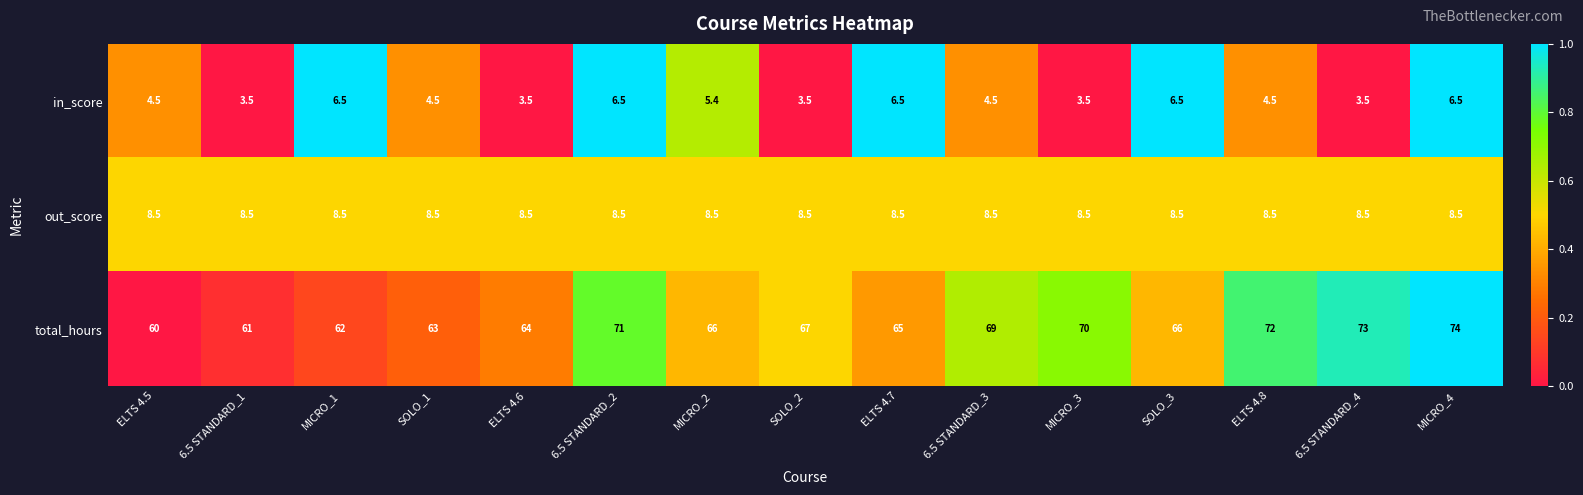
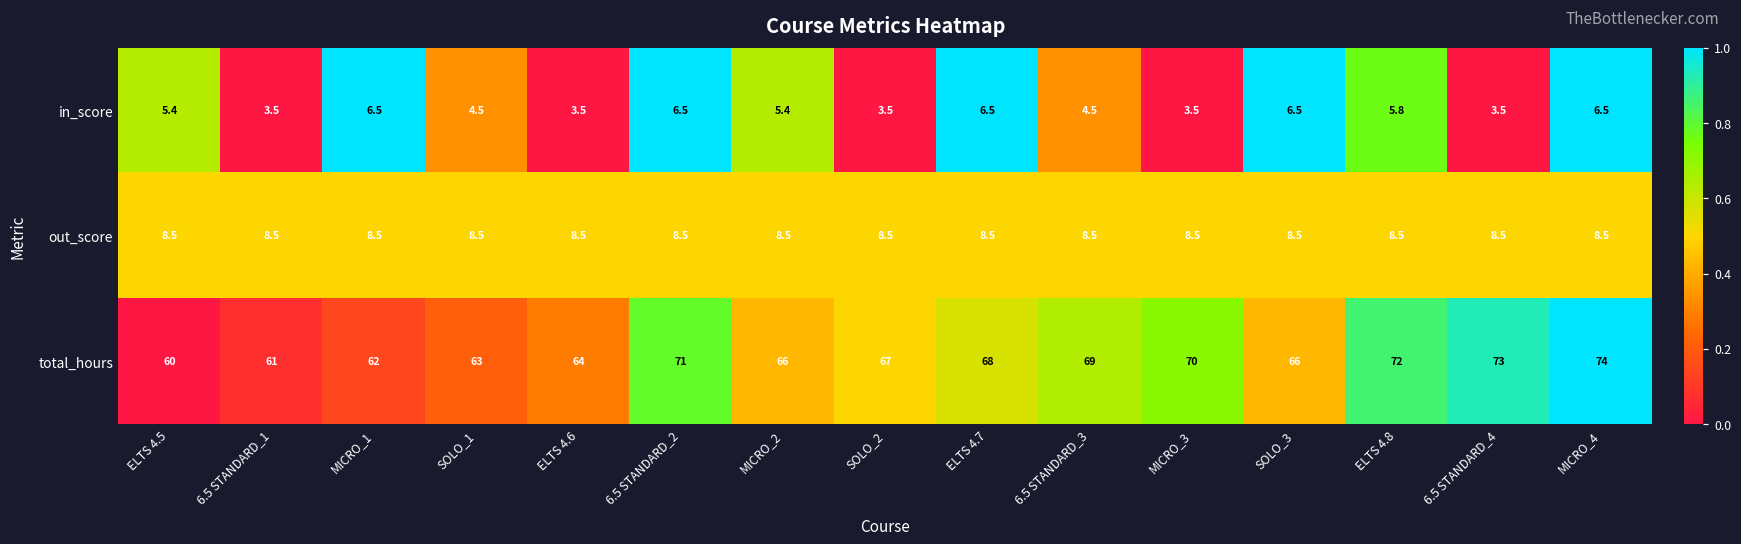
in_score, ELTS 4.5: 4.5 -> 5.4
in_score, ELTS 4.8: 4.5 -> 5.8
total_hours, ELTS 4.7: 65 -> 68
